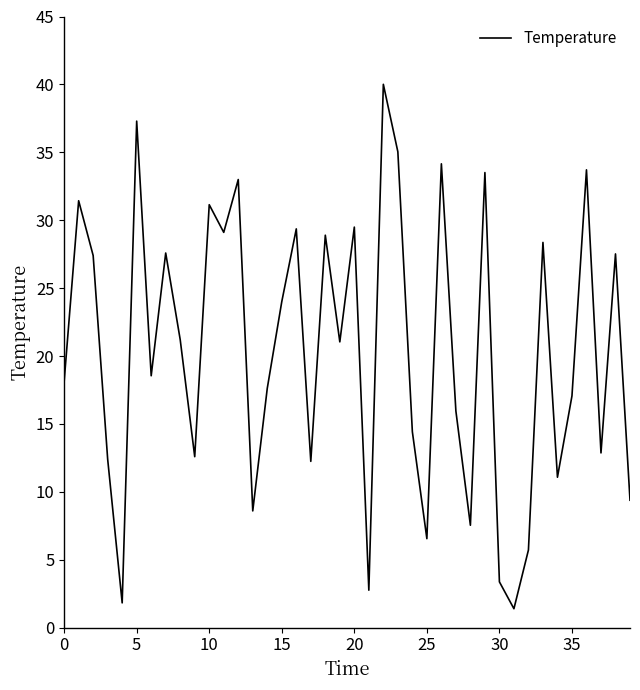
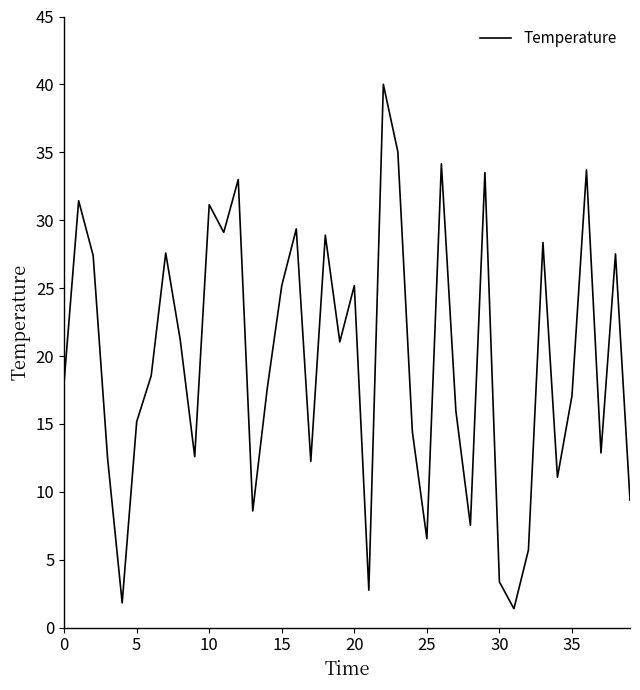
5: 37.3 -> 15.2
15: 24.0 -> 25.2
20: 29.5 -> 25.2
